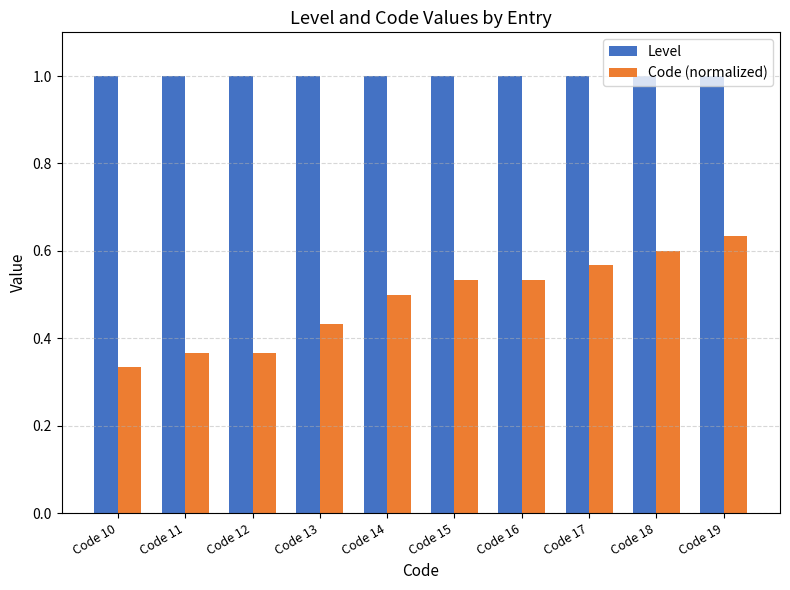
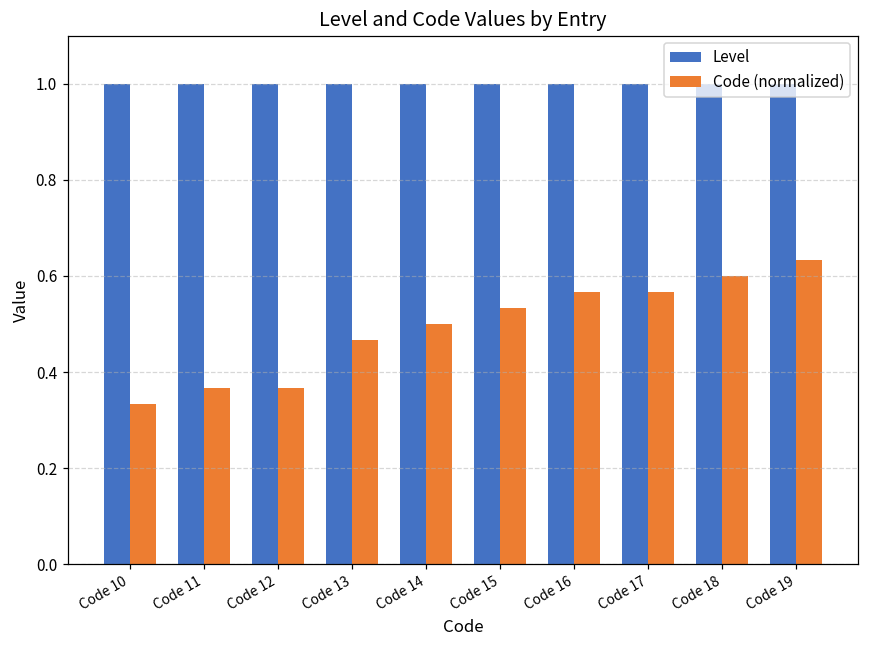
Code (normalized), Code 13: 0.43 -> 0.47
Code (normalized), Code 16: 0.53 -> 0.57
